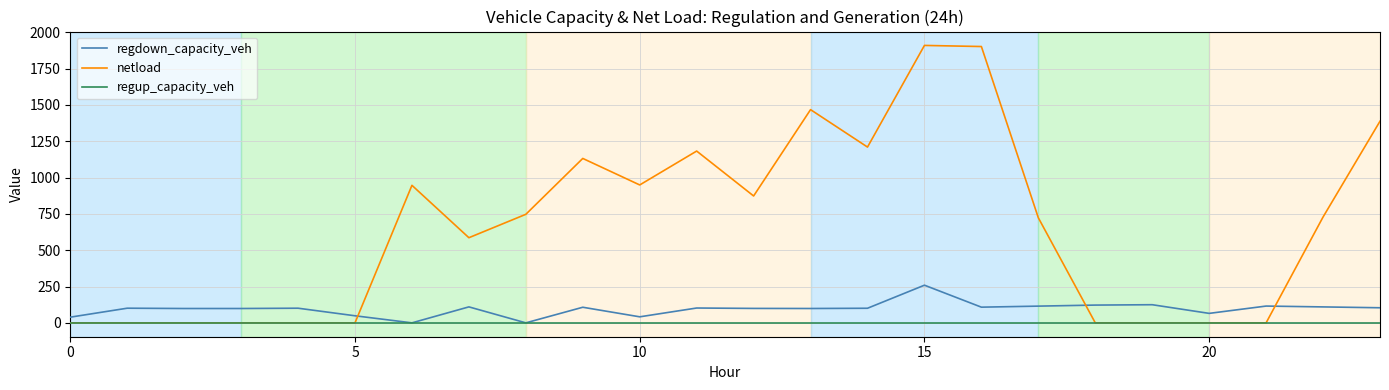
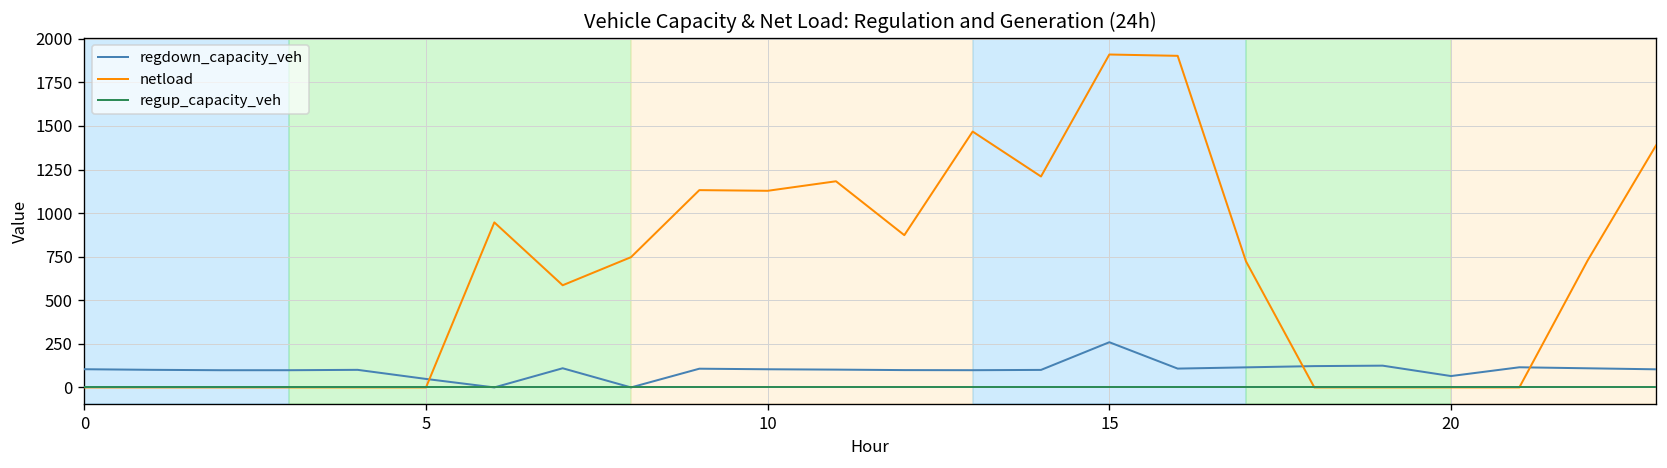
regdown_capacity_veh, 0: 40 -> 100
regdown_capacity_veh, 10: 40 -> 100
netload, 10: 950 -> 1130
